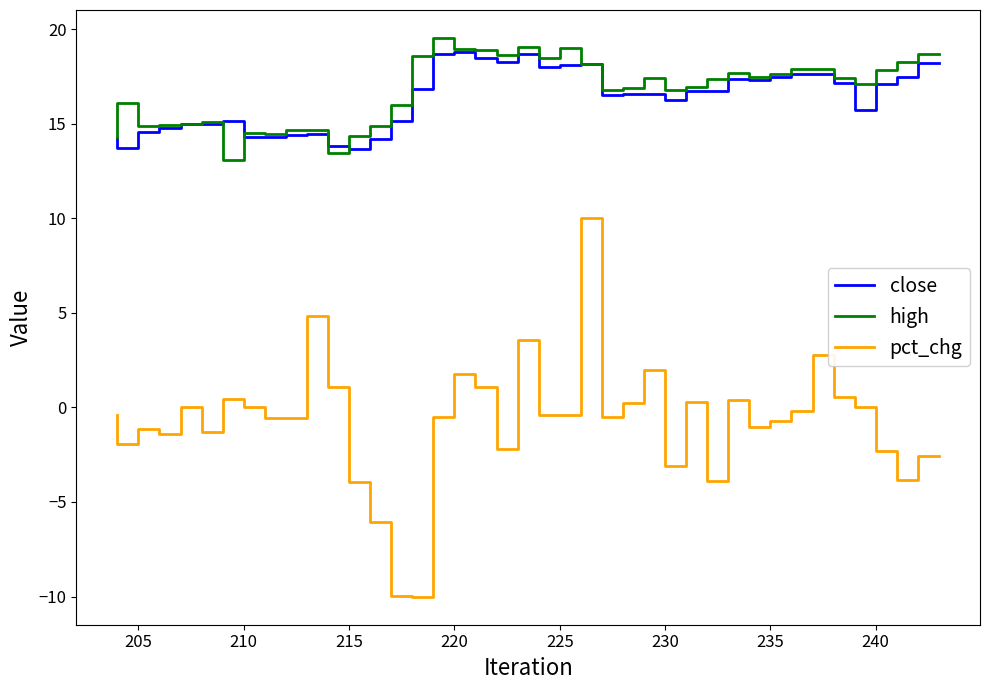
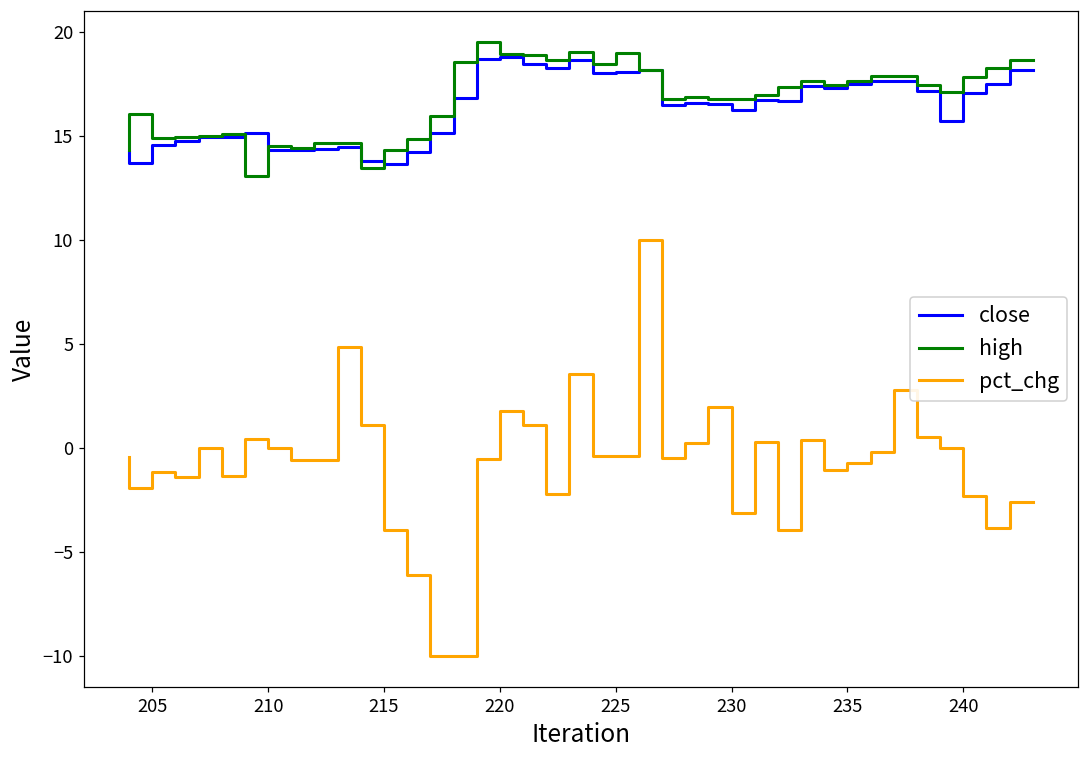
high, 230: 17.4 -> 16.8
